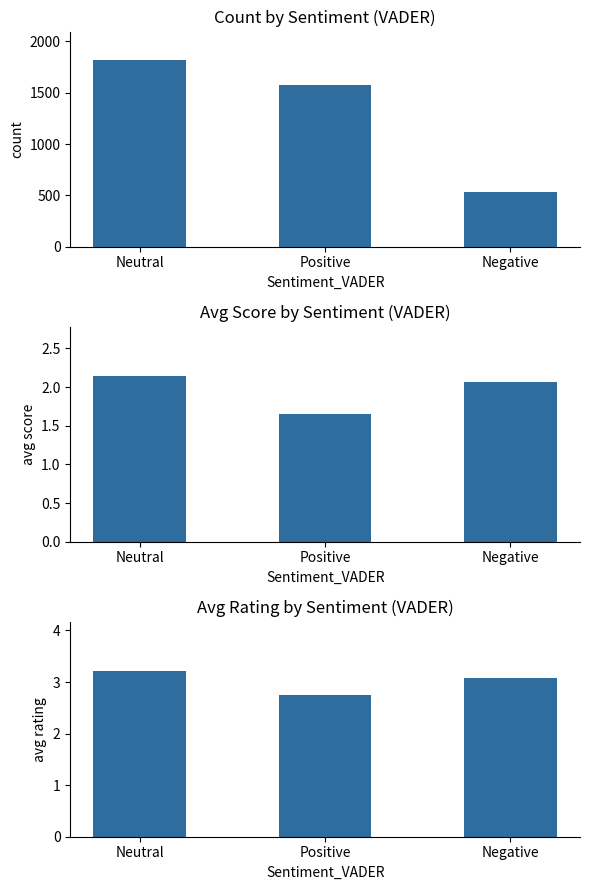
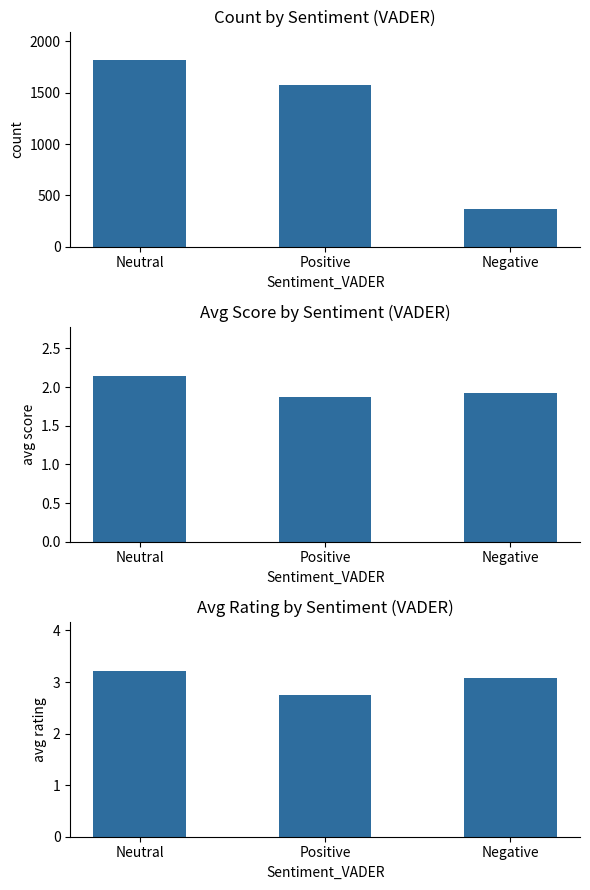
Count by Sentiment (VADER), Negative: 530 -> 370
Avg Score by Sentiment (VADER), Positive: 1.7 -> 1.9
Avg Score by Sentiment (VADER), Negative: 2.1 -> 1.9
